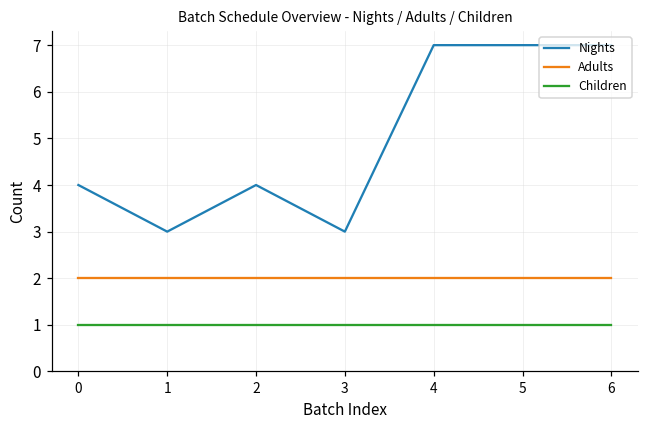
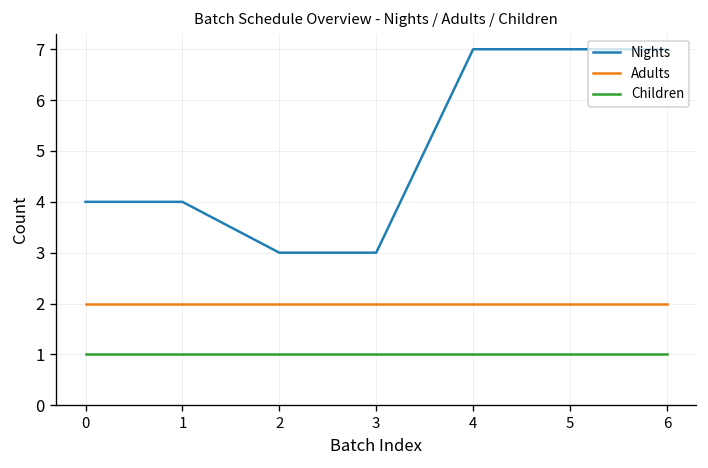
Nights, 1: 3 -> 4
Nights, 2: 4 -> 3
